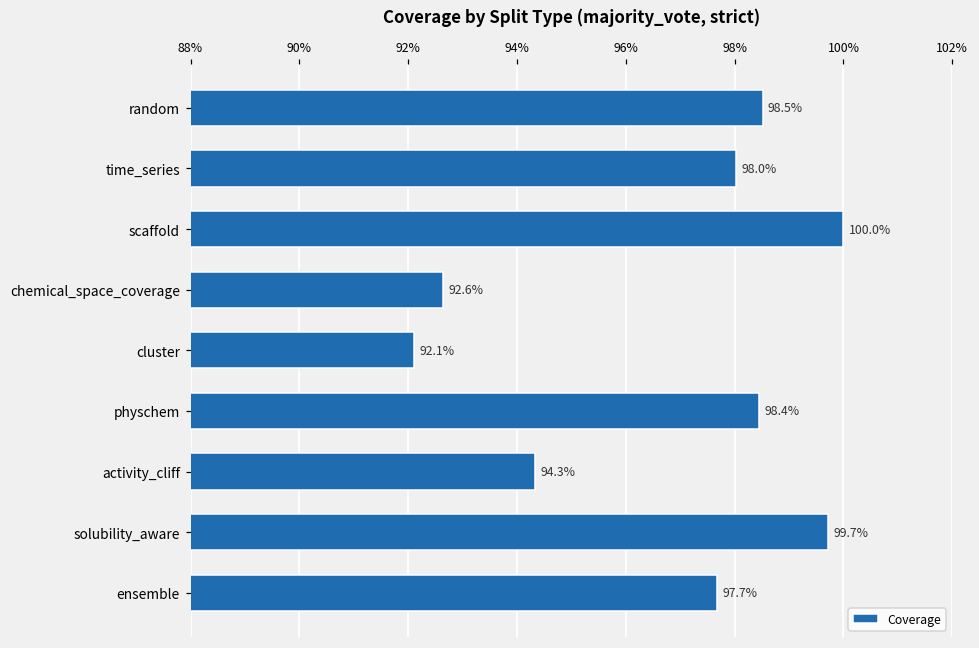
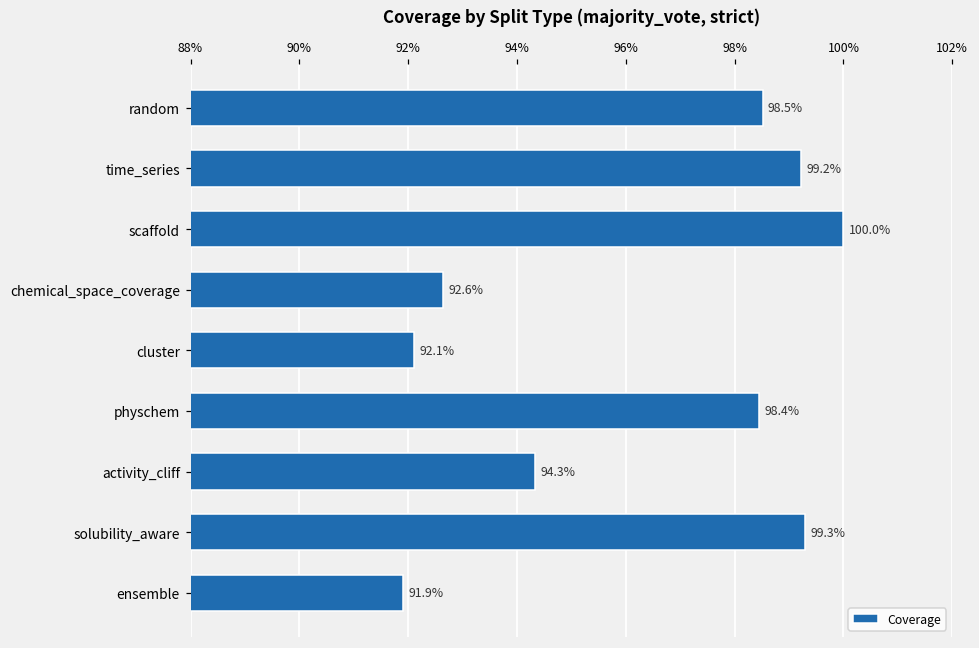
time_series: 98.0% -> 99.2%
solubility_aware: 99.7% -> 99.3%
ensemble: 97.7% -> 91.9%
